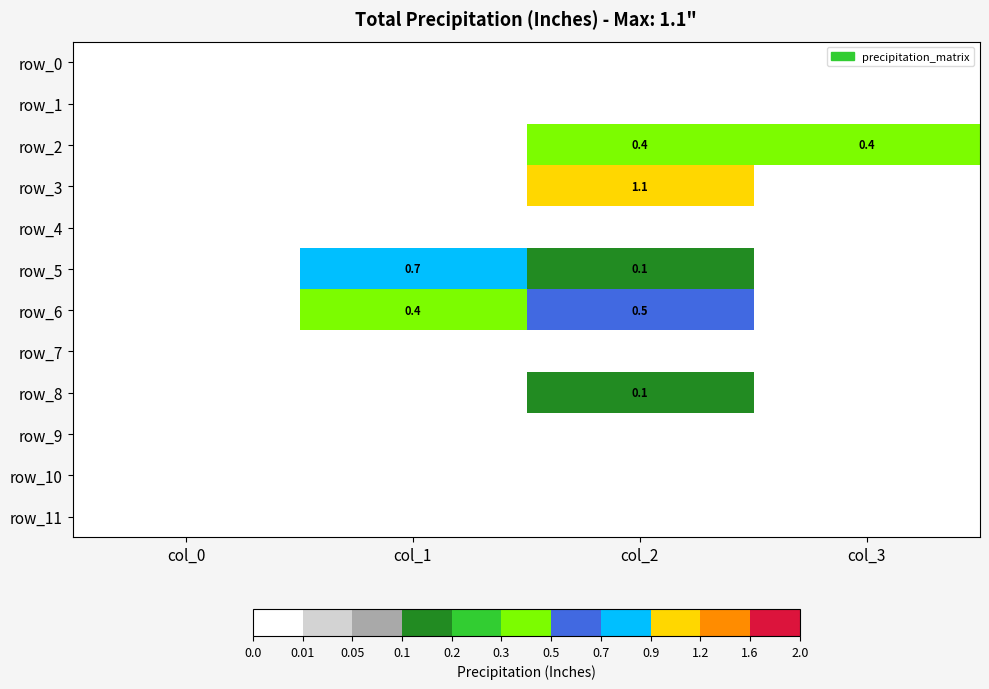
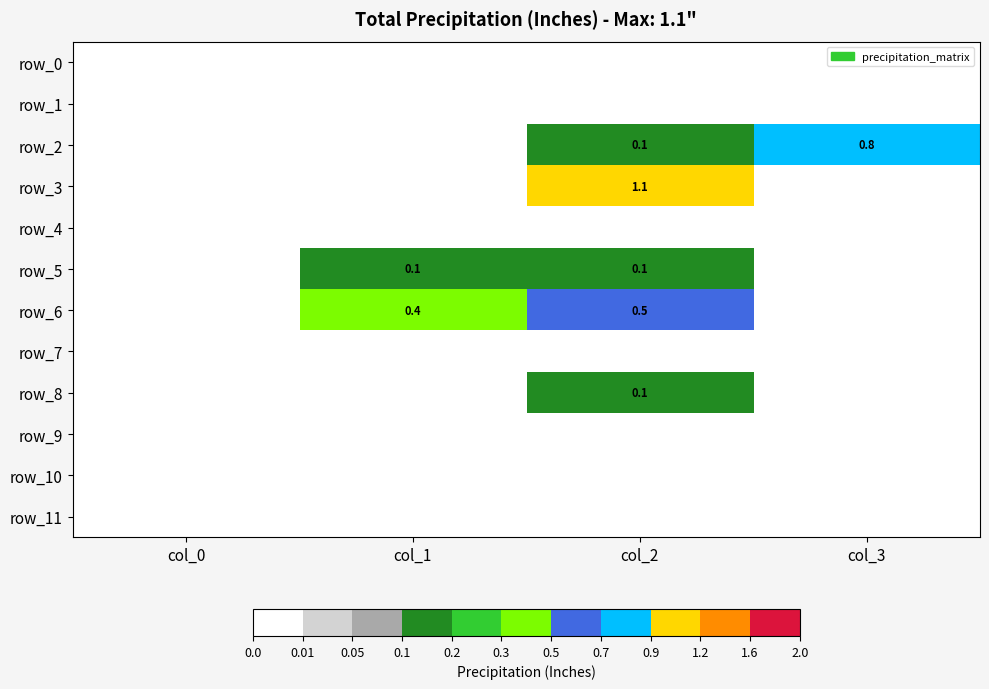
row_2, col_2: 0.4 -> 0.1
row_2, col_3: 0.4 -> 0.8
row_5, col_1: 0.7 -> 0.1
